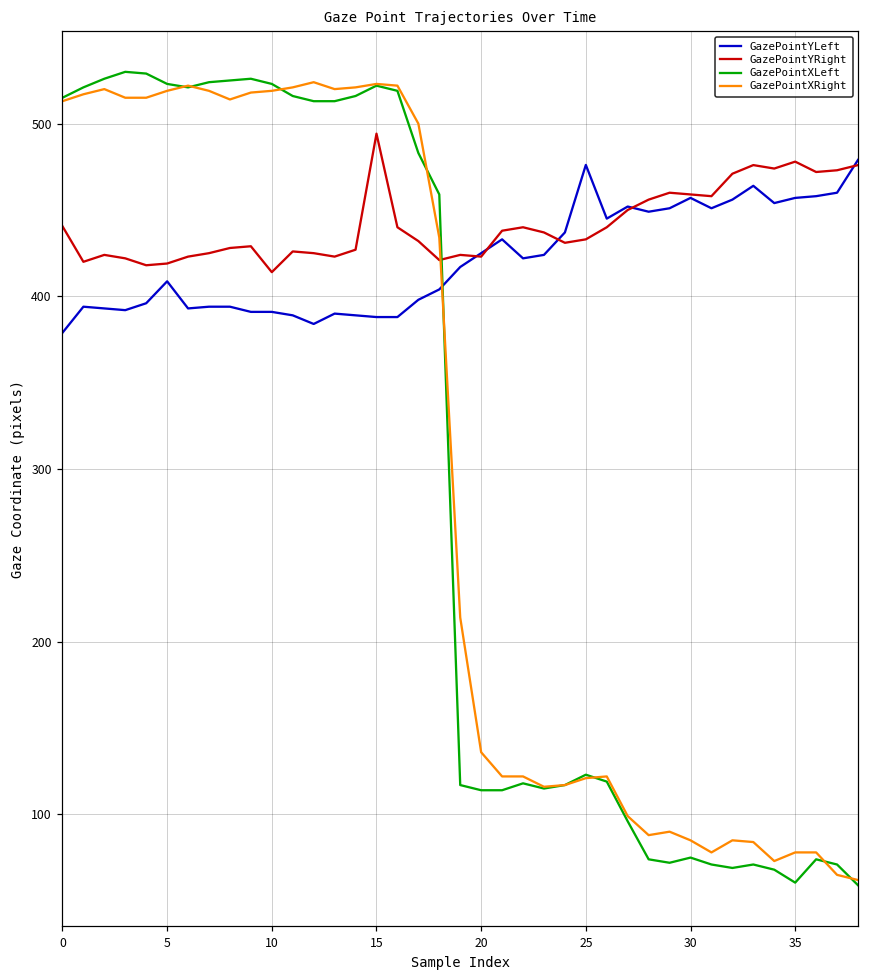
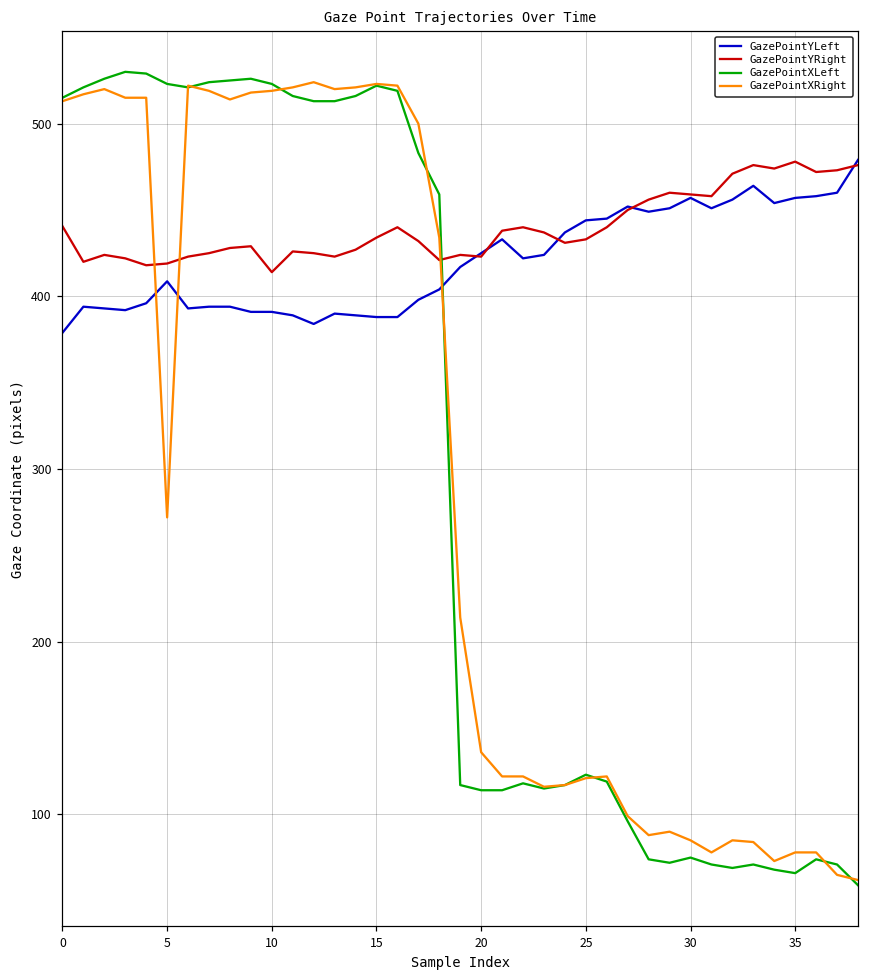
GazePointXRight, 5: 519 -> 272
GazePointYRight, 15: 494 -> 434
GazePointYLeft, 25: 476 -> 444
GazePointXLeft, 35: 61 -> 66
